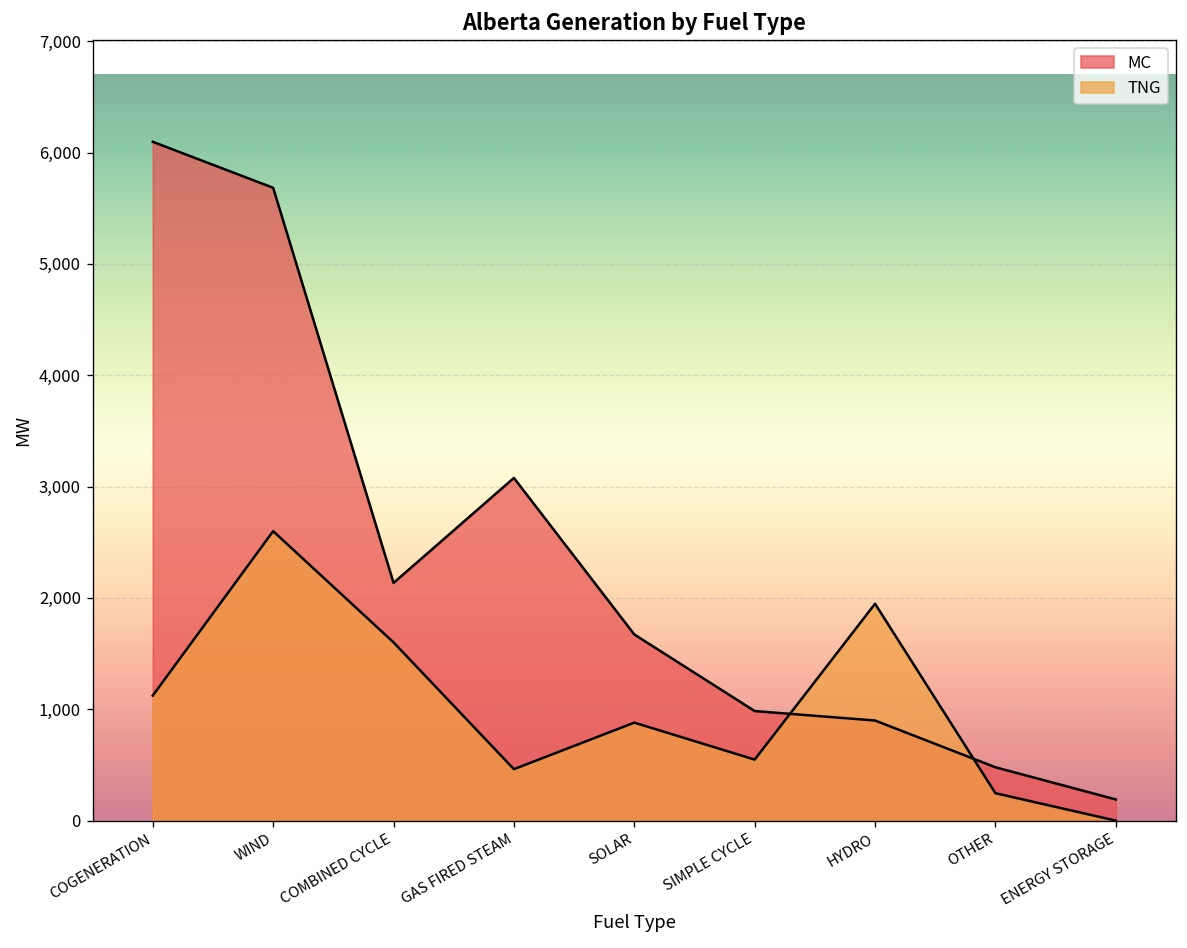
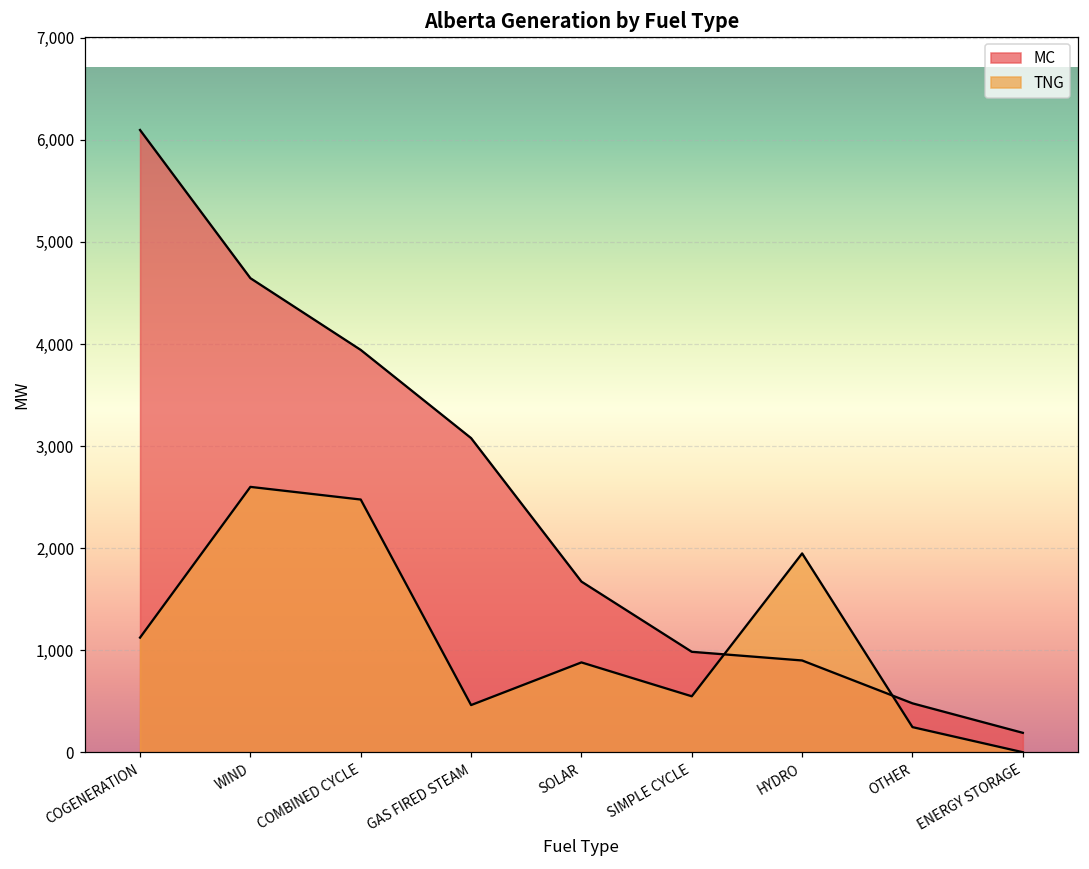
MC, WIND: 5,700 -> 4,600
MC, COMBINED CYCLE: 2,100 -> 3,900
TNG, COMBINED CYCLE: 1,600 -> 2,500
